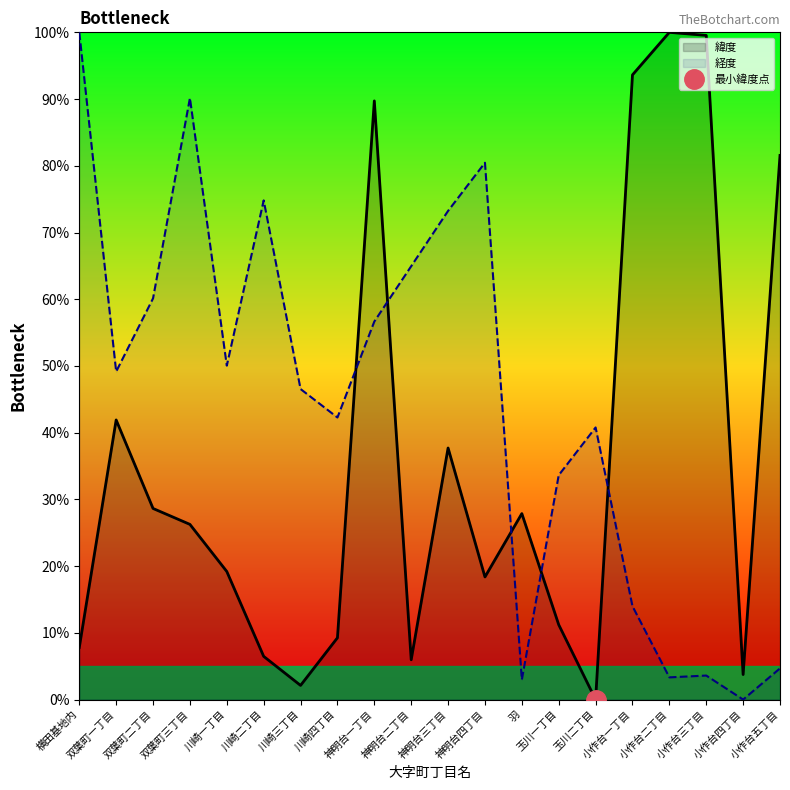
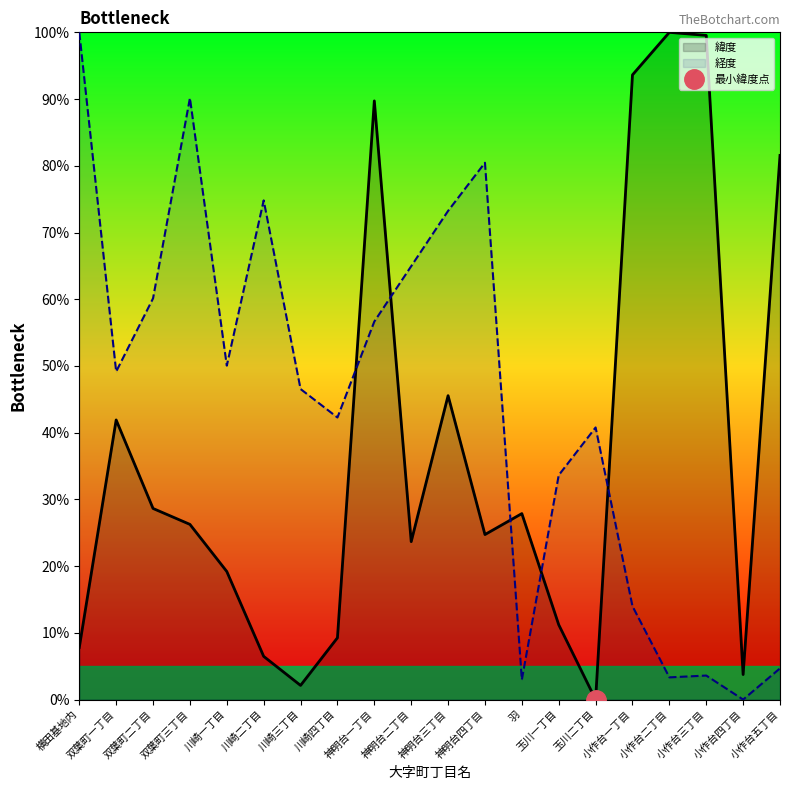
緯度, 神明台二丁目: 6% -> 24%
緯度, 神明台三丁目: 38% -> 46%
緯度, 神明台四丁目: 18% -> 25%
